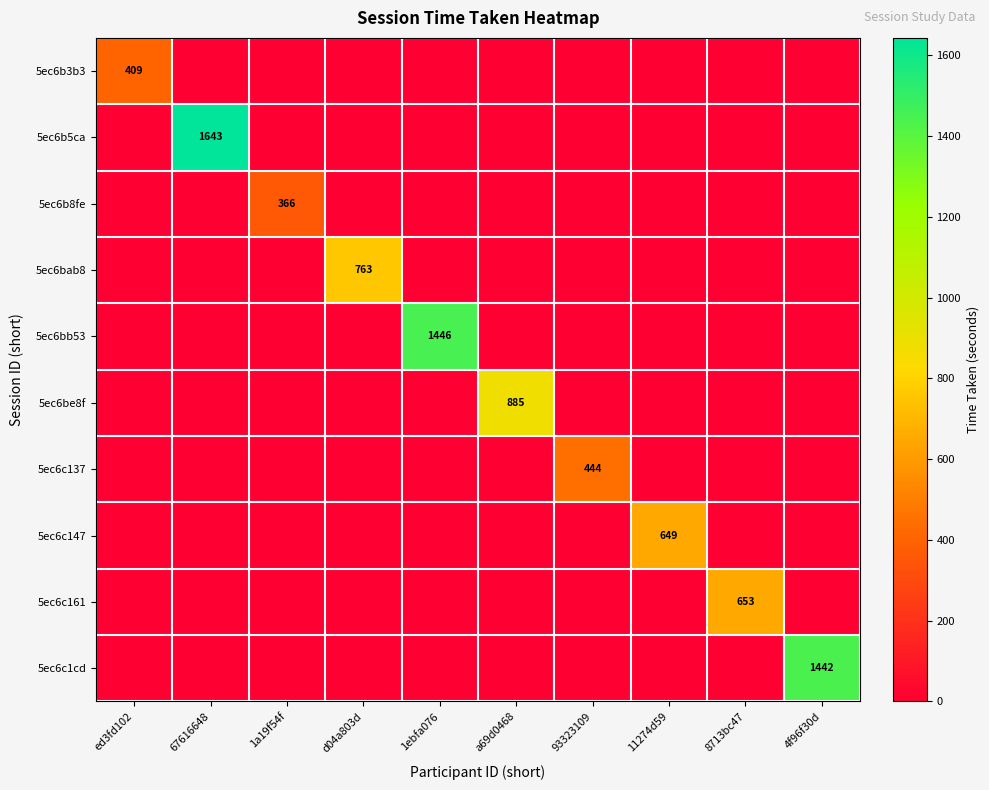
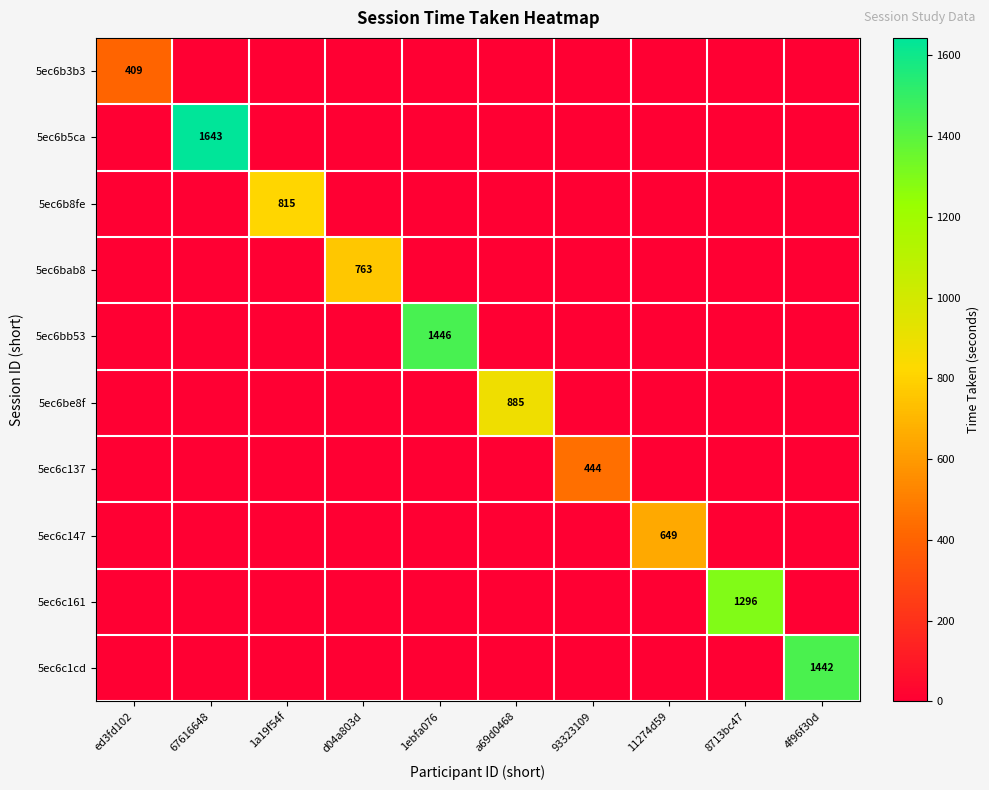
5ec6b8fe, 1a19f54f: 366 -> 815
5ec6c161, 8713bc47: 653 -> 1296
